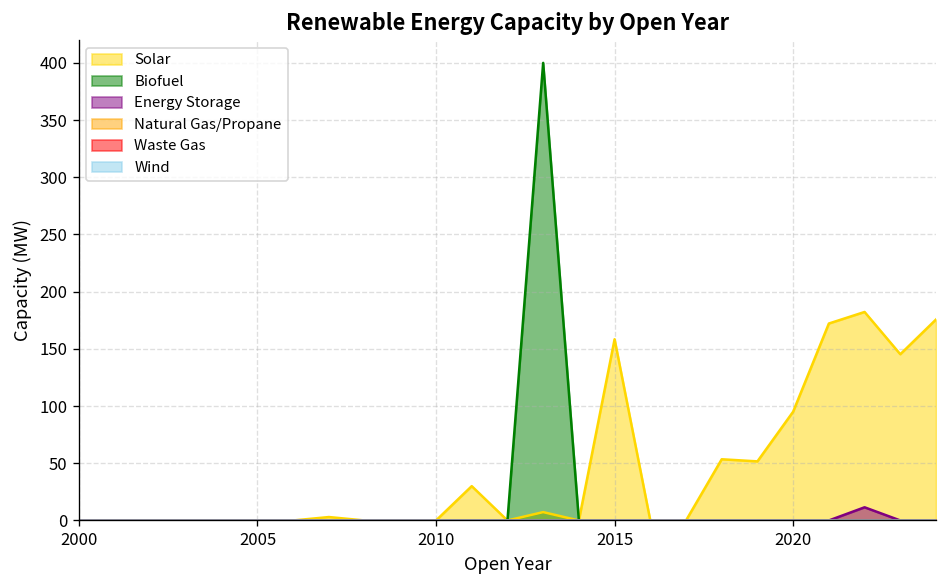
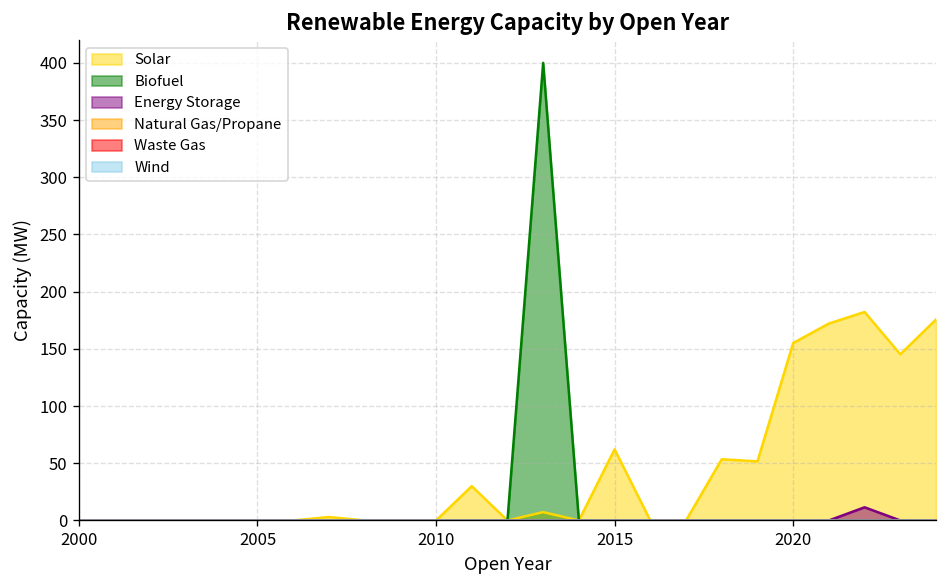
Solar, 2015: 160 -> 60
Solar, 2020: 100 -> 160
